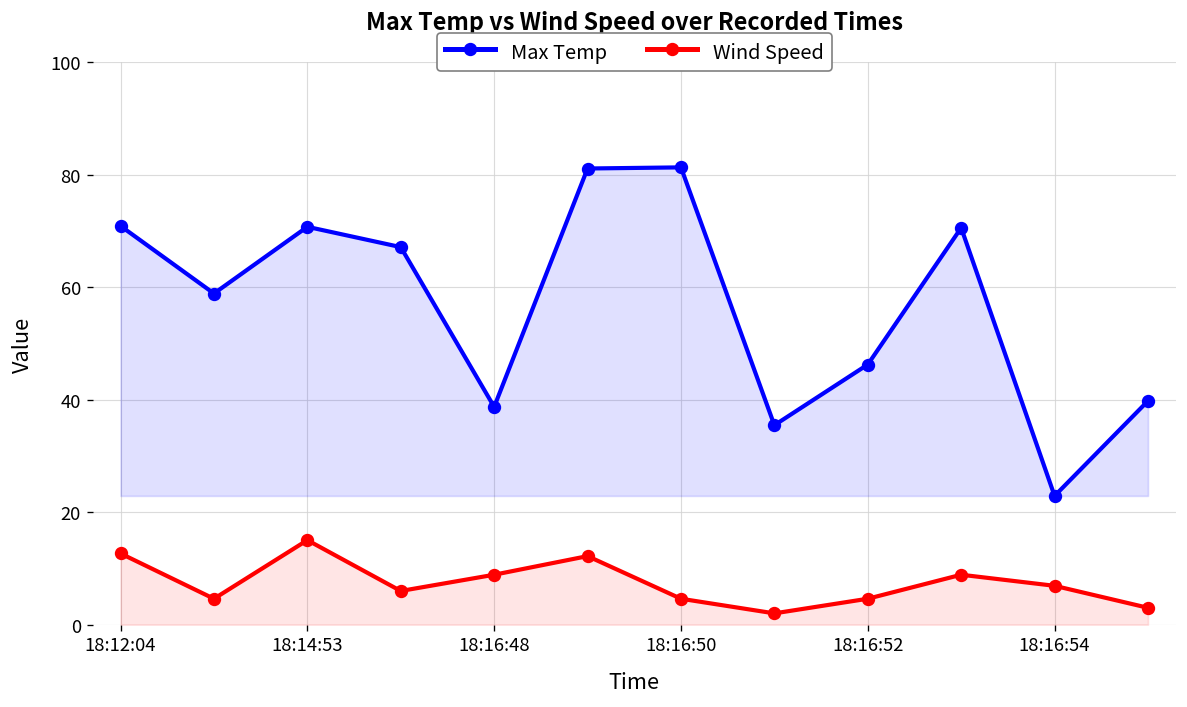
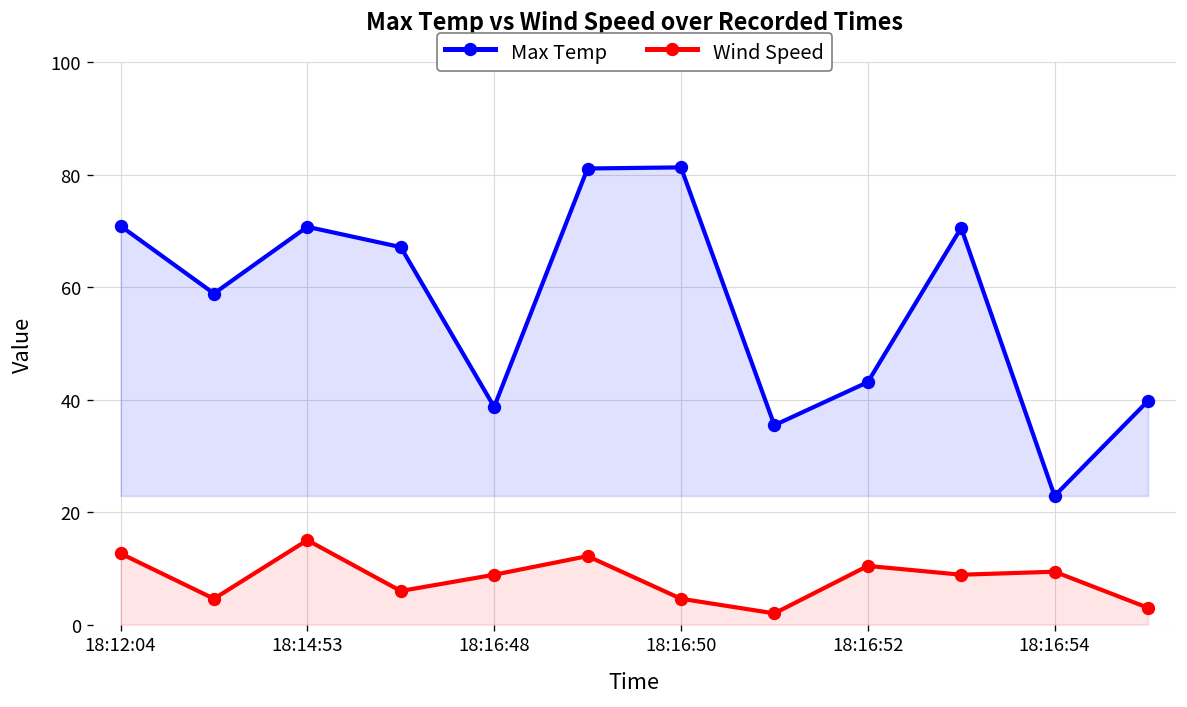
Max Temp, 18:16:52: 46 -> 43
Wind Speed, 18:16:52: 5 -> 10
Wind Speed, 18:16:54: 7 -> 9
